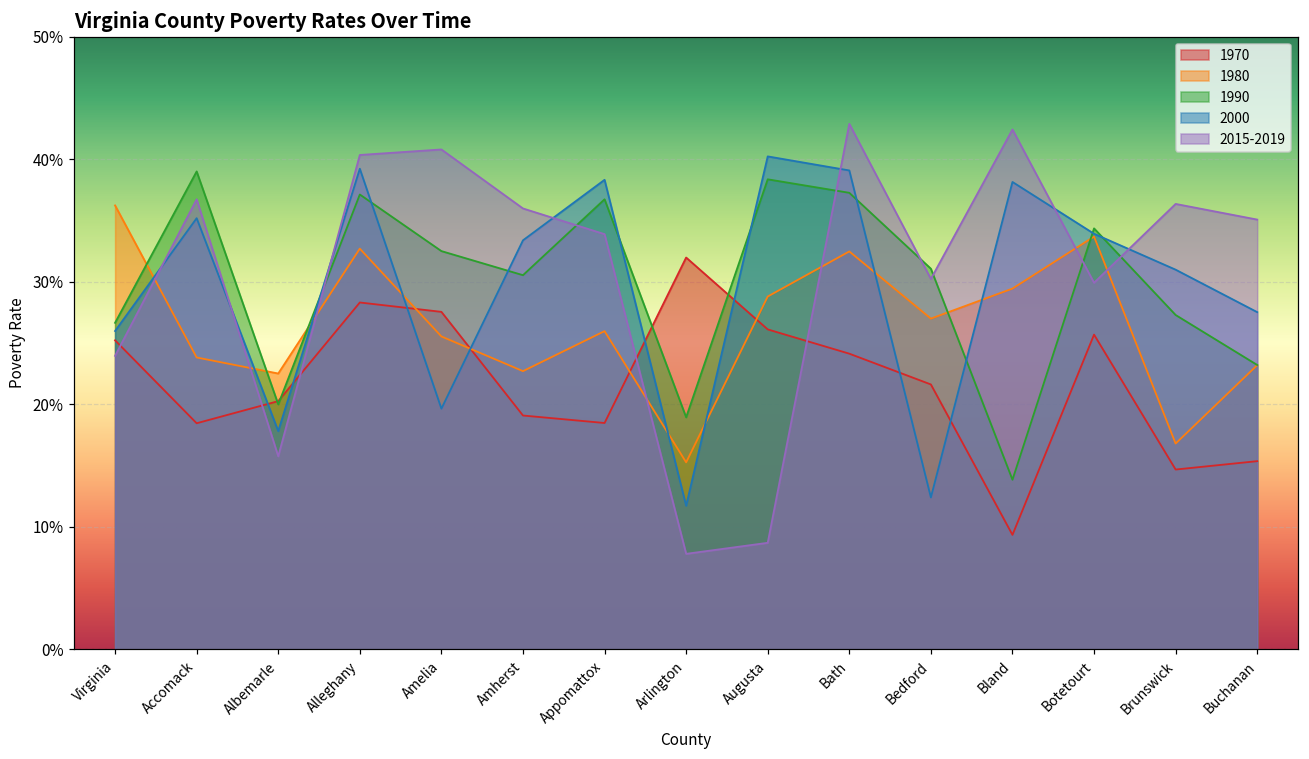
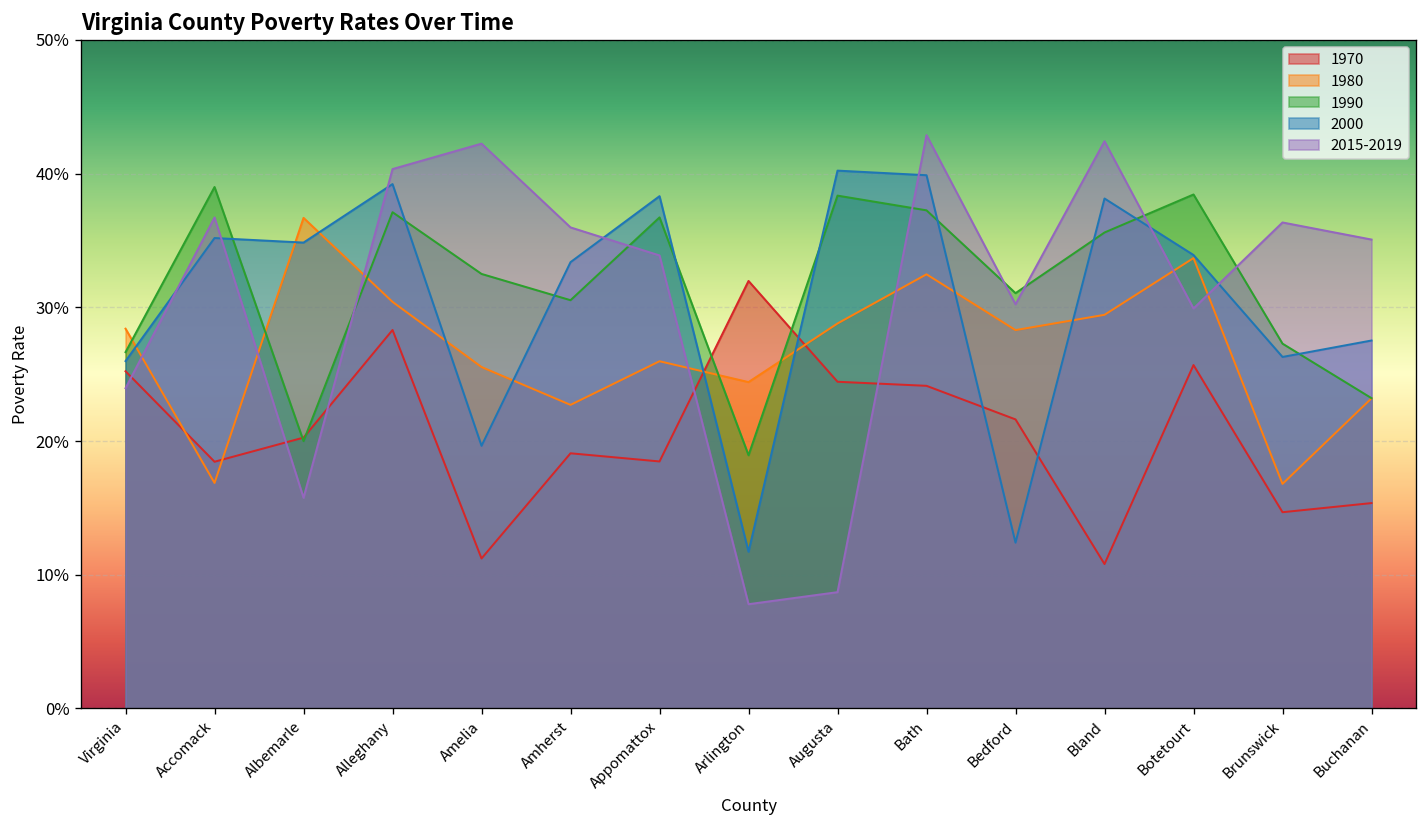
1980, Virginia: 36.2% -> 28.4%
1980, Accomack: 23.8% -> 16.9%
1980, Albemarle: 22.5% -> 36.7%
2000, Albemarle: 17.8% -> 34.8%
1980, Alleghany: 32.7% -> 30.4%
1970, Amelia: 27.5% -> 11.2%
2015-2019, Amelia: 40.8% -> 42.2%
1980, Arlington: 15.3% -> 24.4%
1970, Augusta: 26.1% -> 24.4%
2000, Bath: 39.1% -> 39.9%
1980, Bedford: 27.0% -> 28.3%
1970, Bland: 9.3% -> 10.8%
1990, Bland: 13.8% -> 35.6%
1990, Botetourt: 34.4% -> 38.4%
2000, Brunswick: 31.0% -> 26.3%
